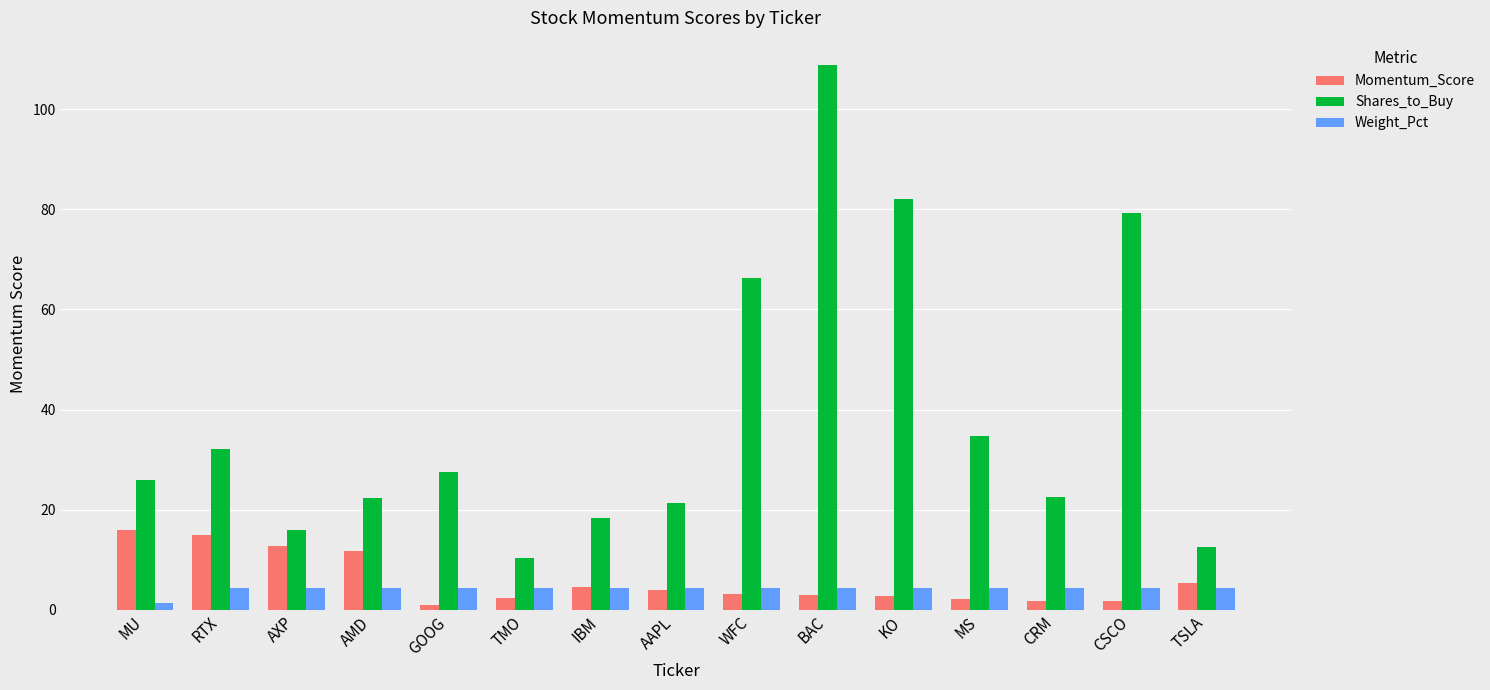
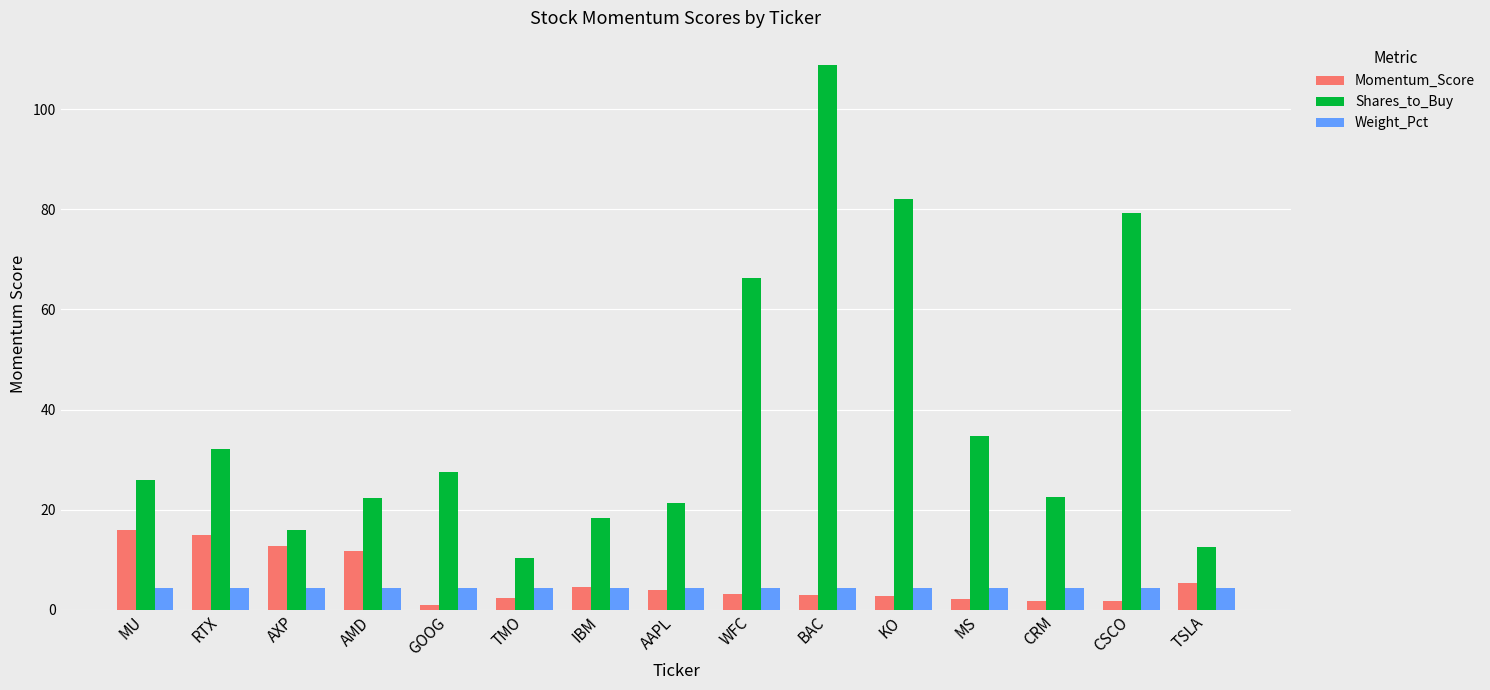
Weight_Pct, MU: 1 -> 4
